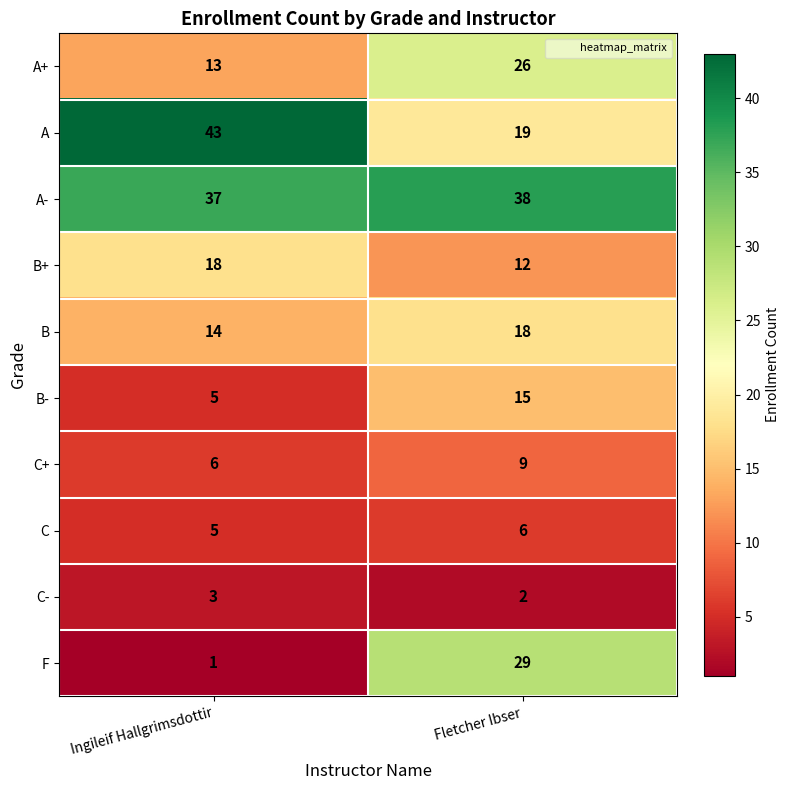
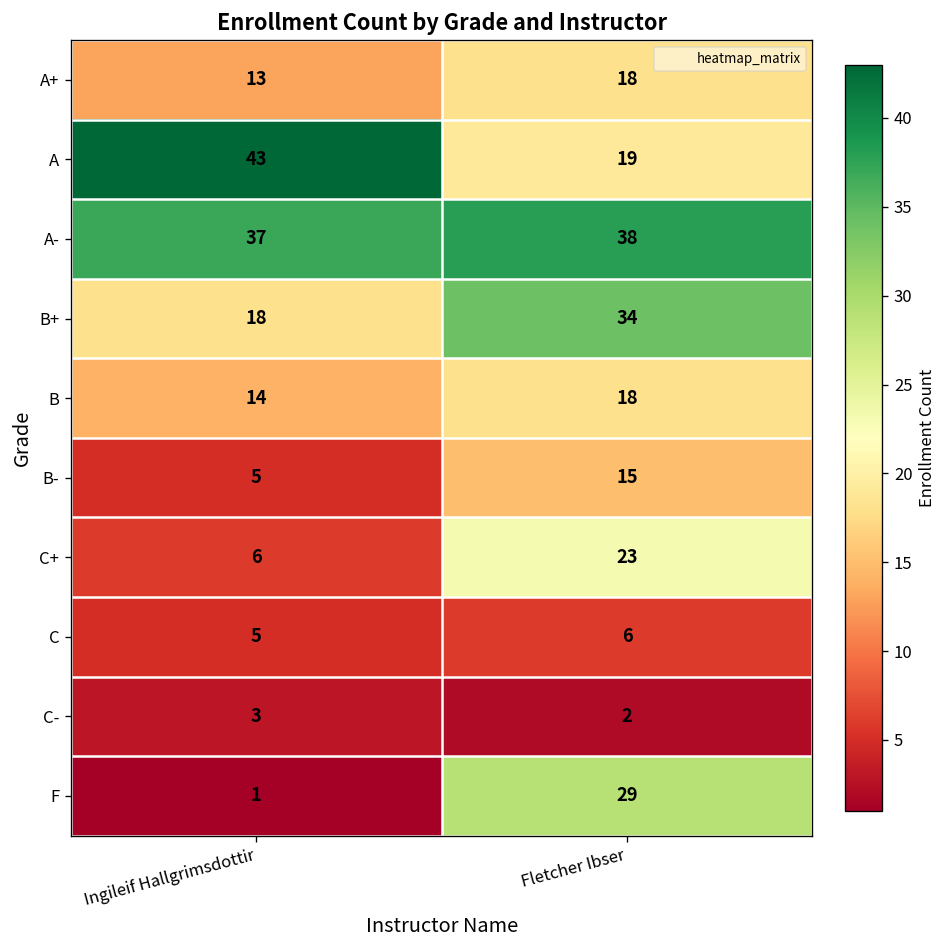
A+, Fletcher Ibser: 26 -> 18
B+, Fletcher Ibser: 12 -> 34
C+, Fletcher Ibser: 9 -> 23
